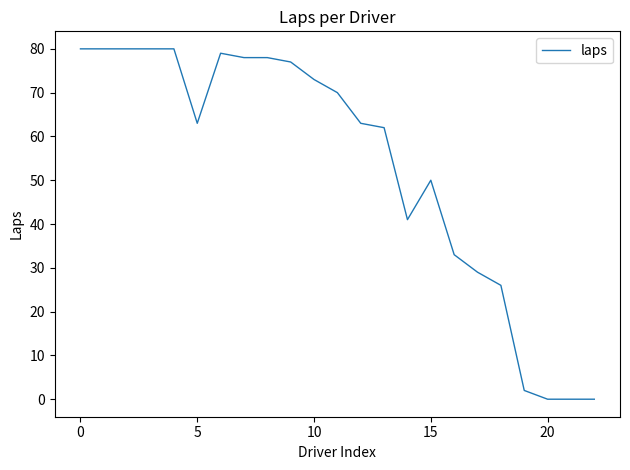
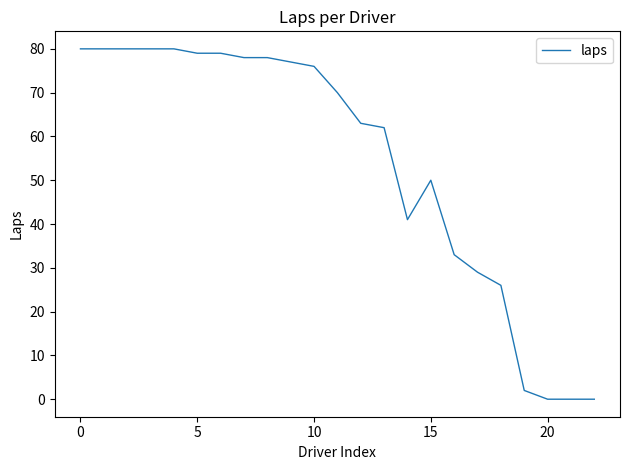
5: 63 -> 79
10: 73 -> 76
